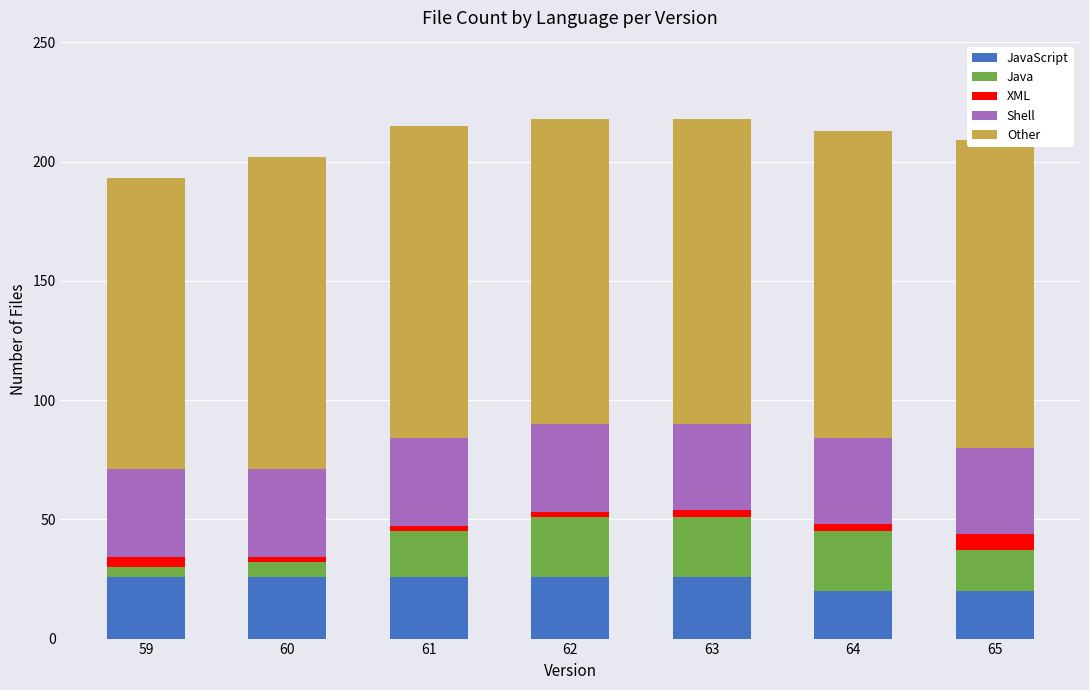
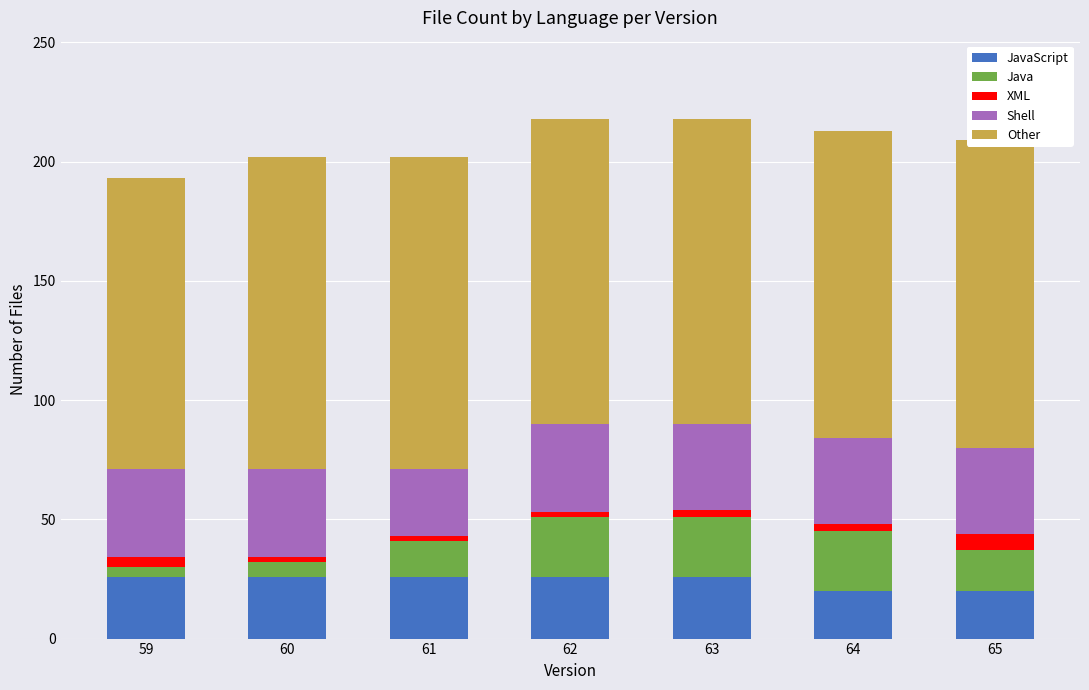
Java, 61: 19 -> 15
Shell, 61: 37 -> 28
